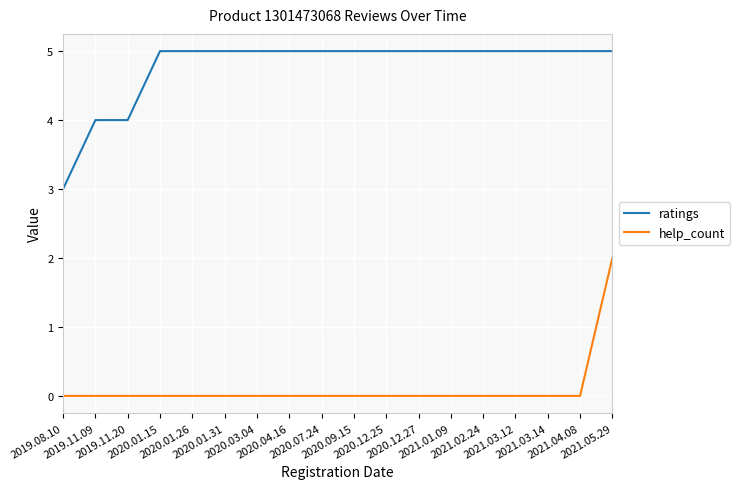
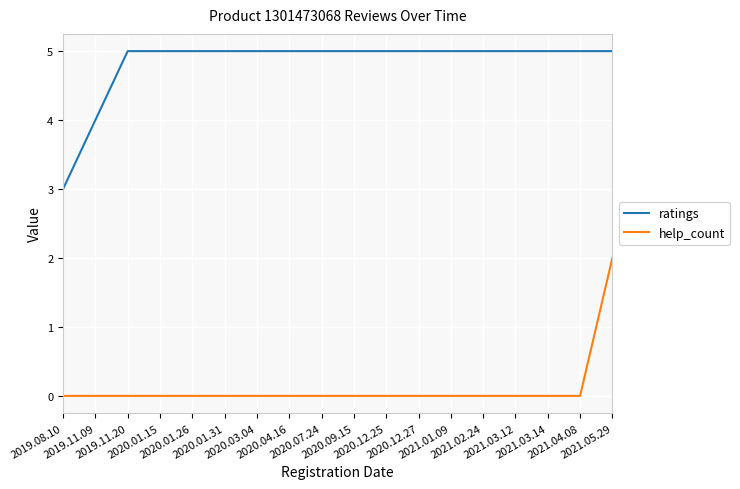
ratings, 2019.11.20: 4 -> 5
